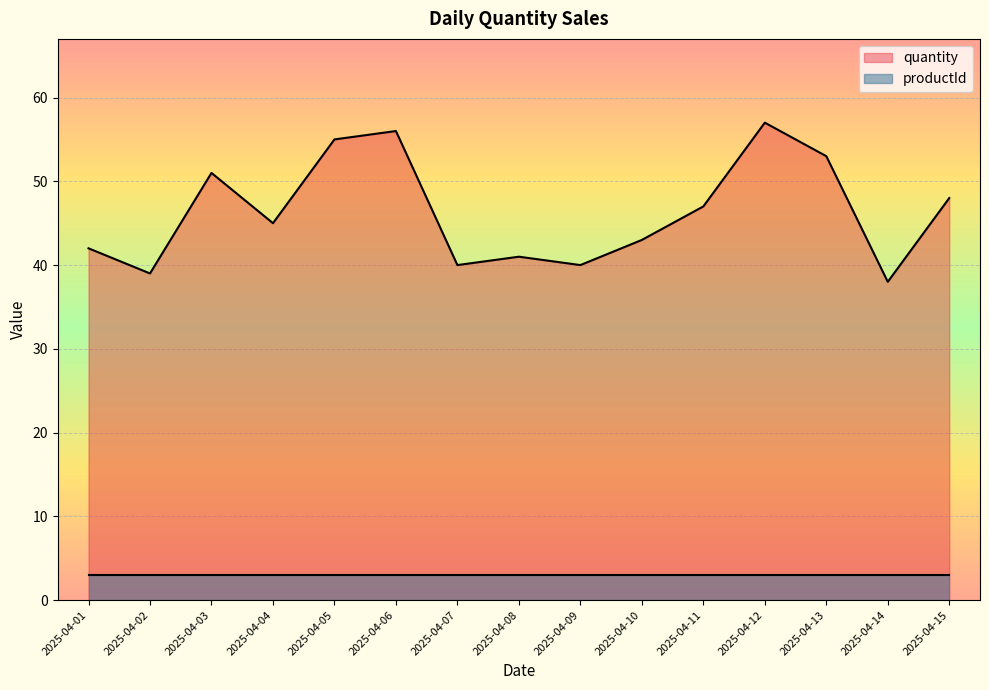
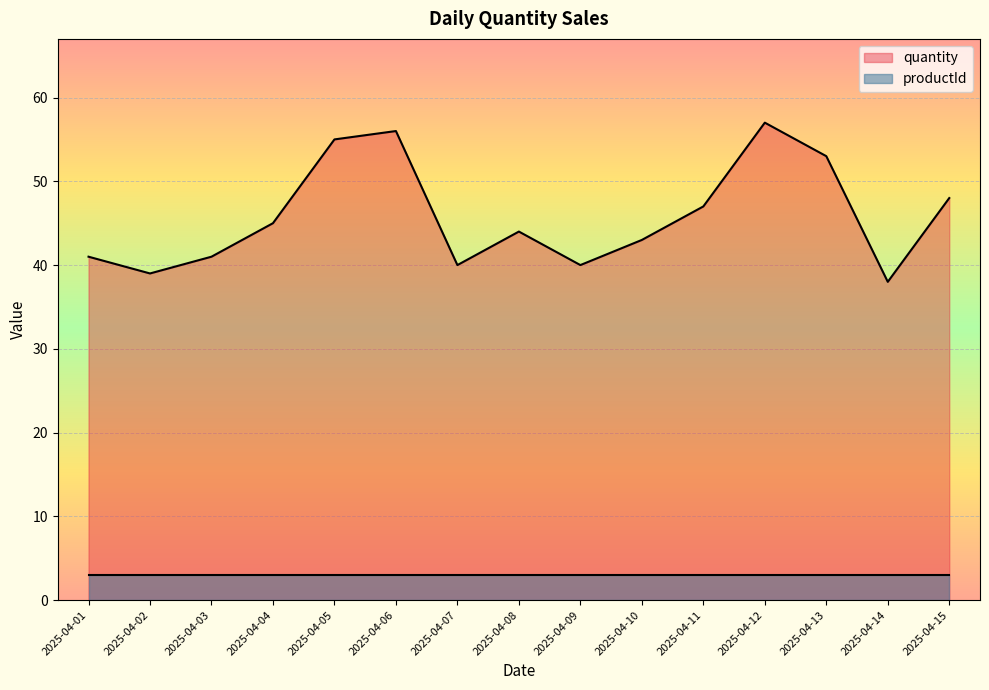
quantity, 2025-04-01: 42 -> 41
quantity, 2025-04-03: 51 -> 41
quantity, 2025-04-08: 41 -> 44
